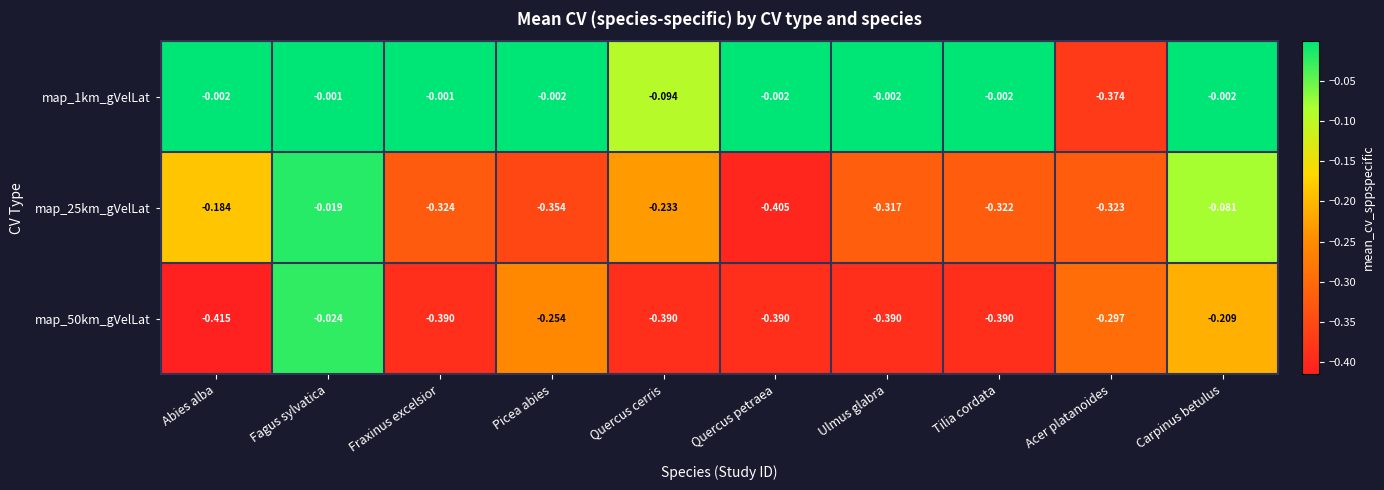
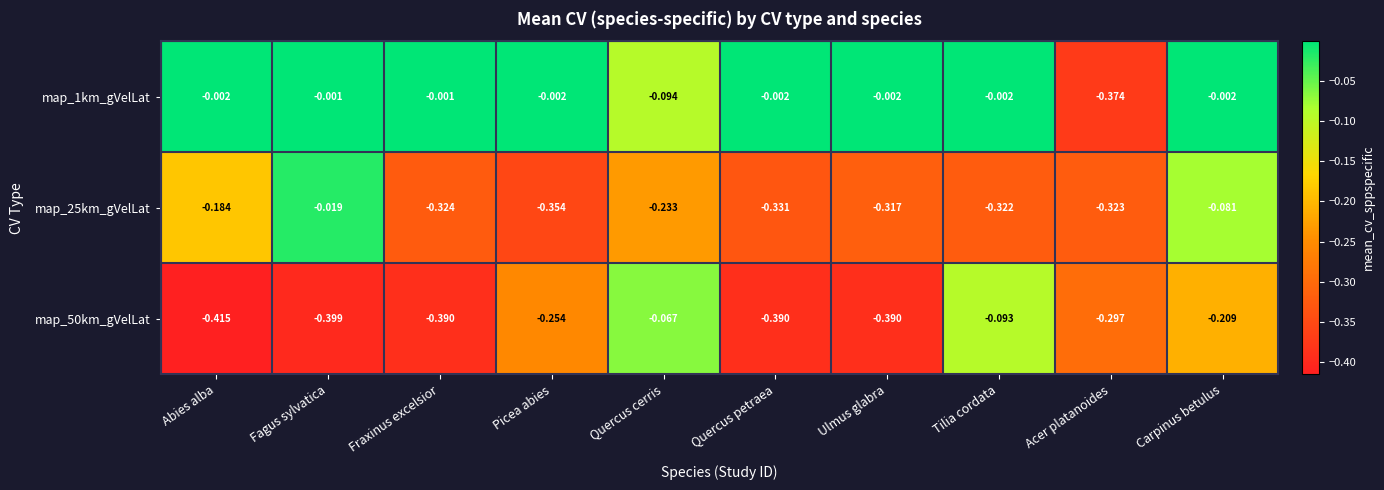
map_25km_gVelLat, Quercus petraea: -0.405 -> -0.331
map_50km_gVelLat, Fagus sylvatica: -0.024 -> -0.399
map_50km_gVelLat, Quercus cerris: -0.390 -> -0.067
map_50km_gVelLat, Tilia cordata: -0.390 -> -0.093
